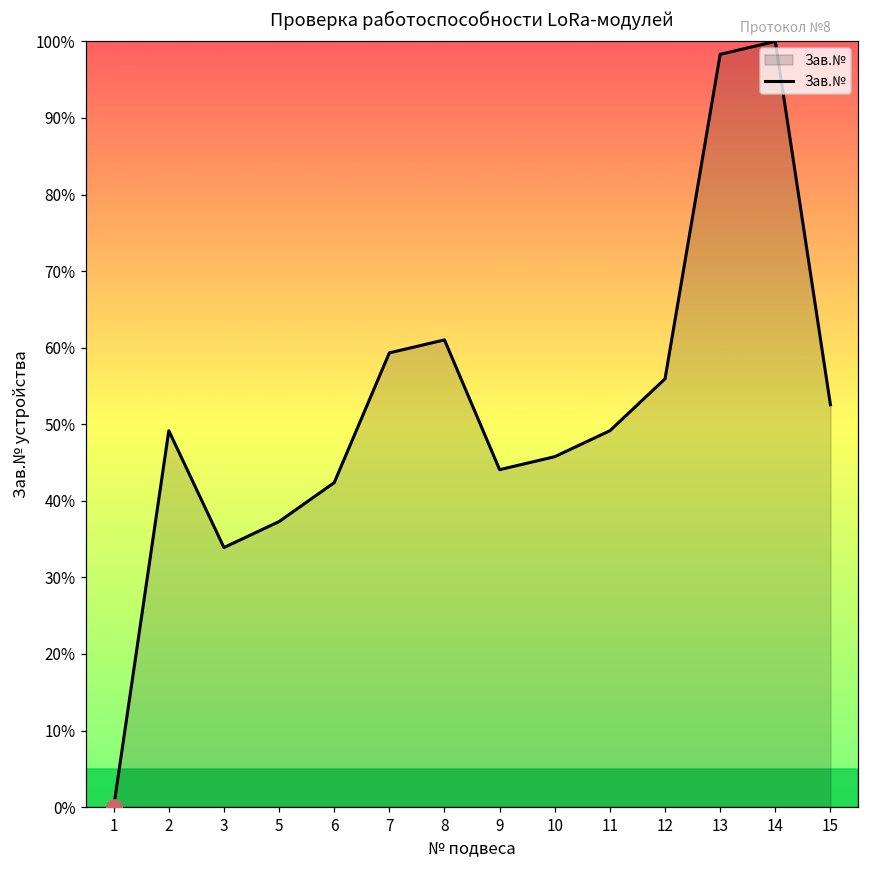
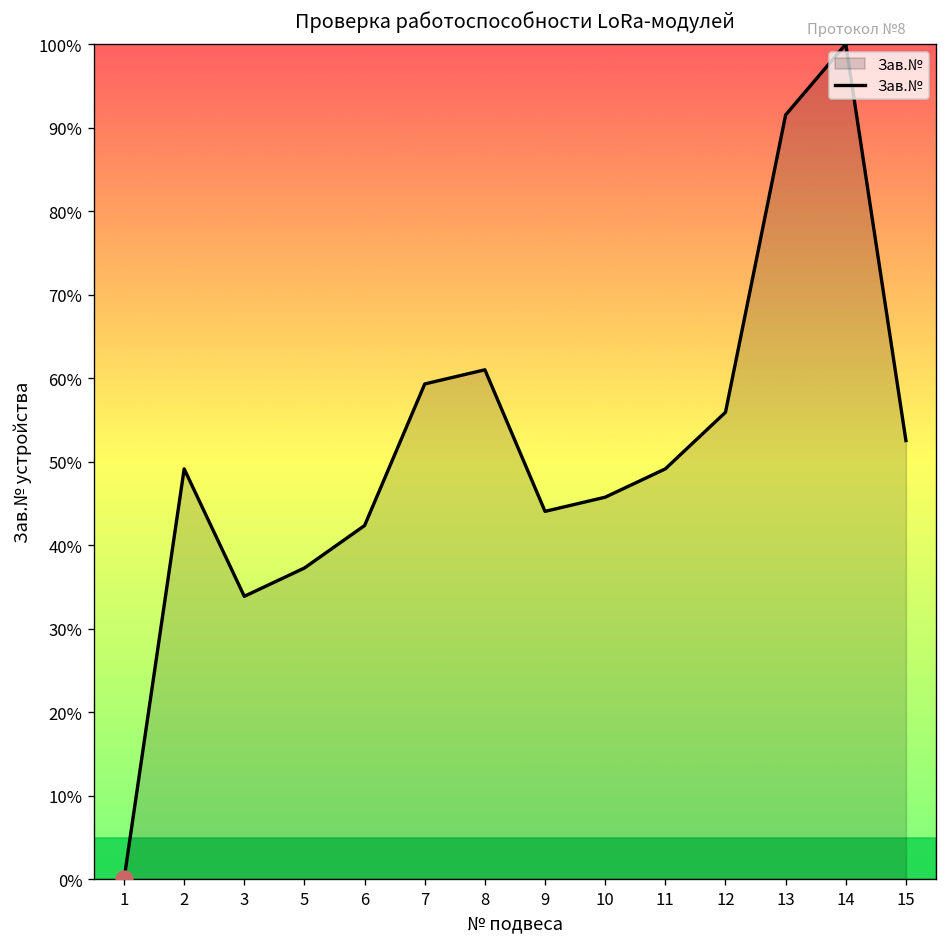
Зав.№, 13: 98% -> 92%
